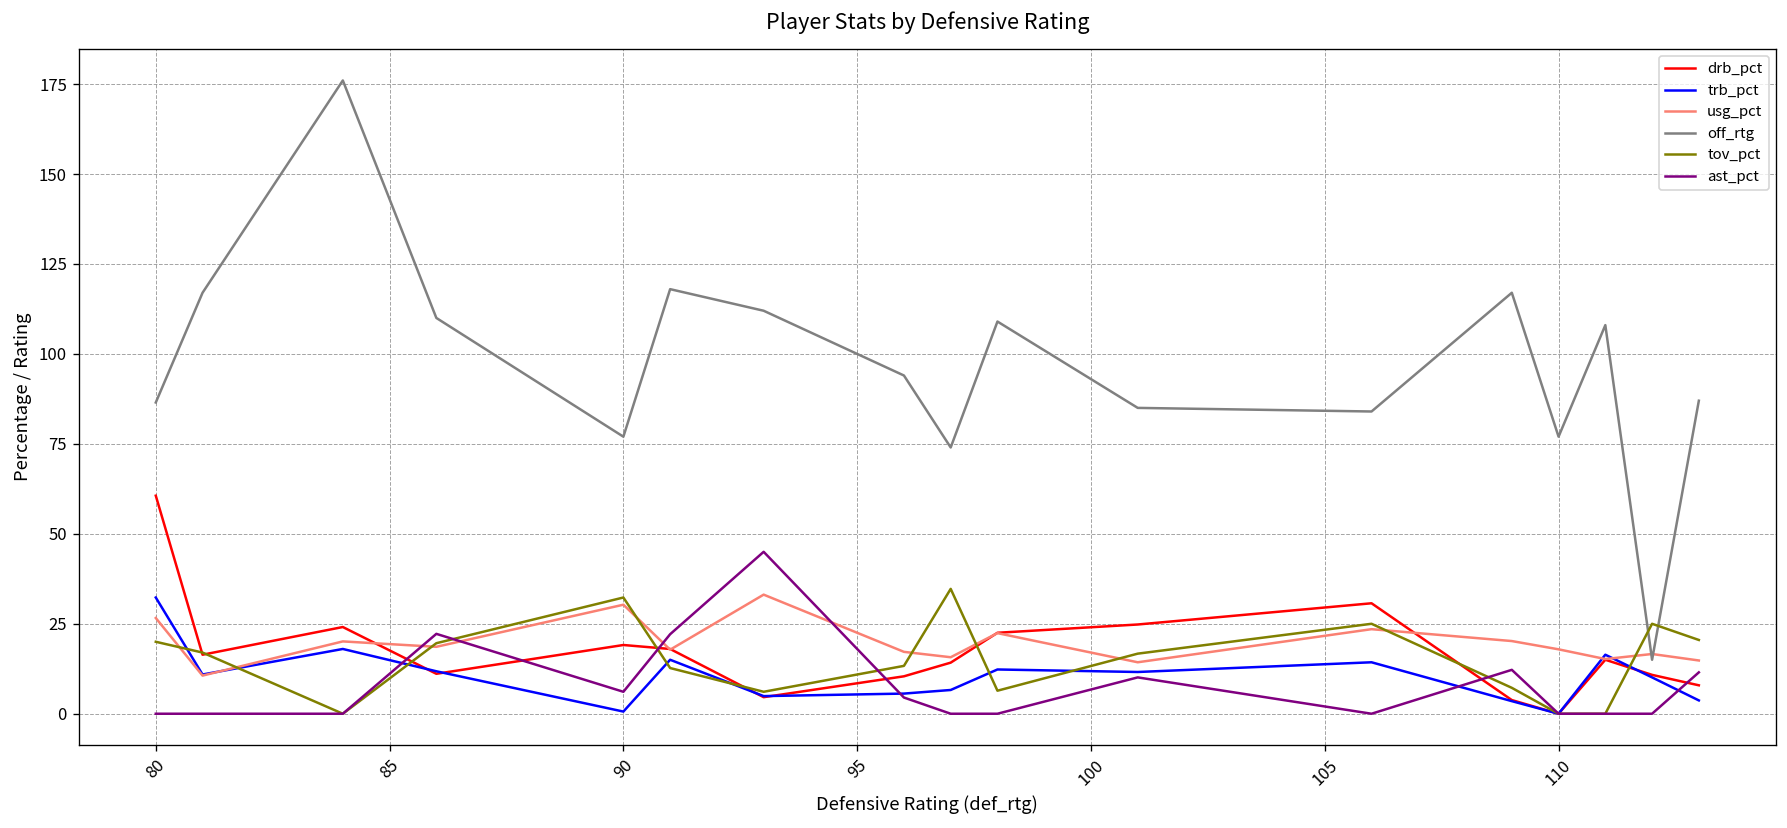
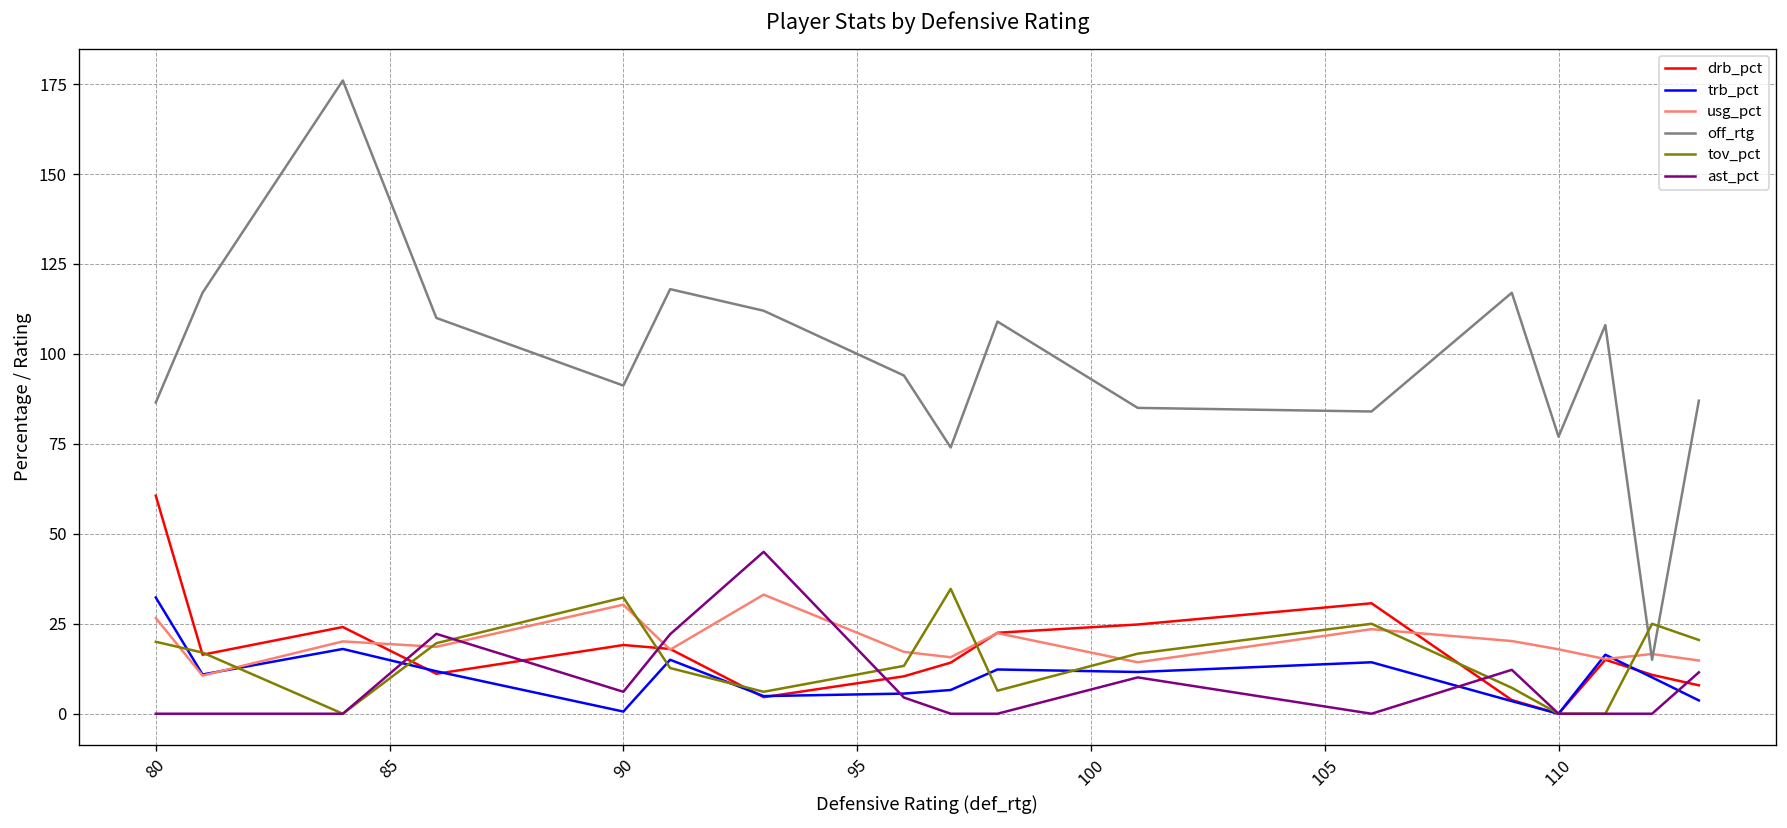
off_rtg, 90: 77 -> 91
